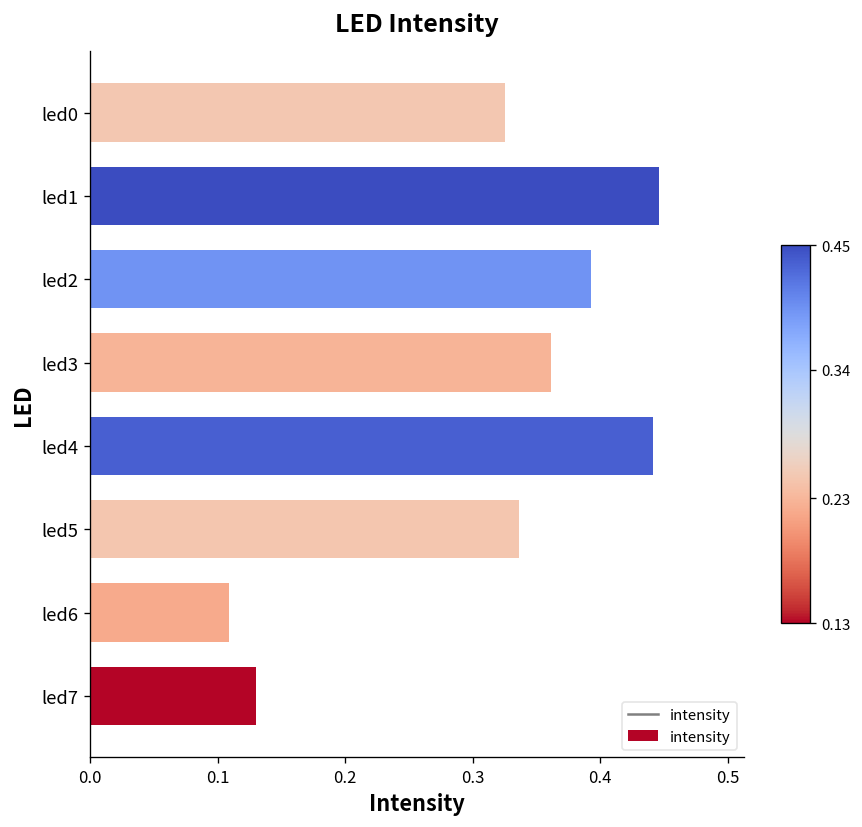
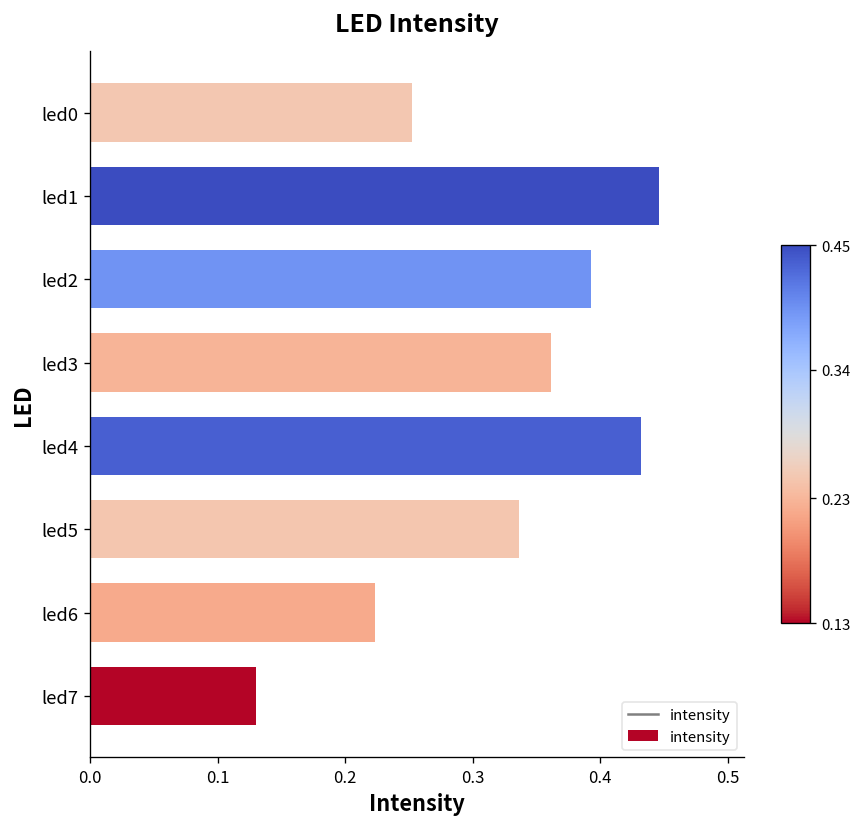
led0: 0.325 -> 0.252
led4: 0.442 -> 0.432
led6: 0.109 -> 0.223
